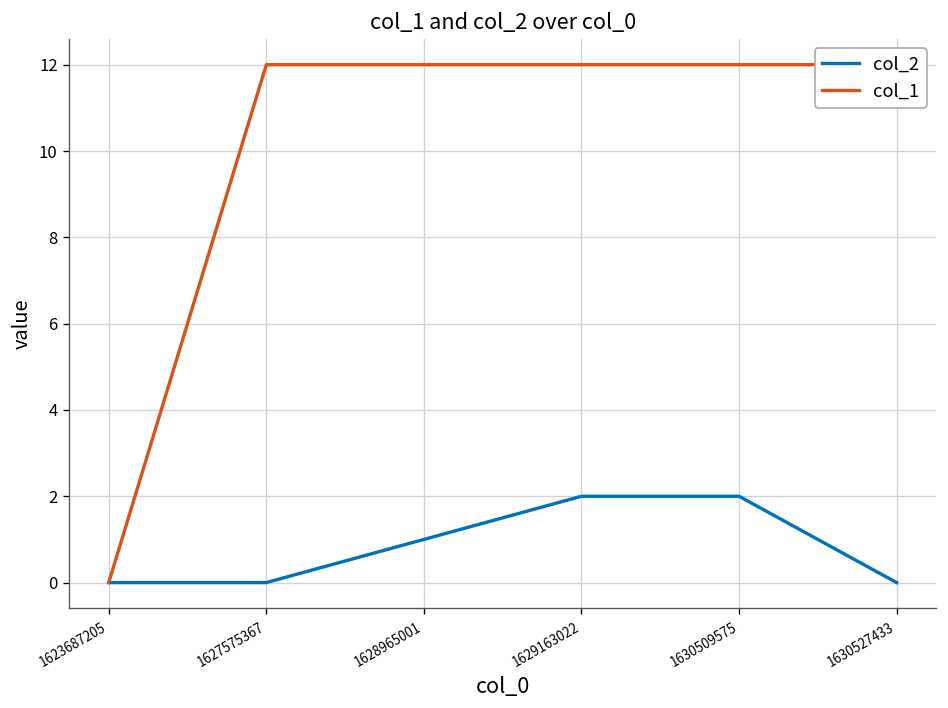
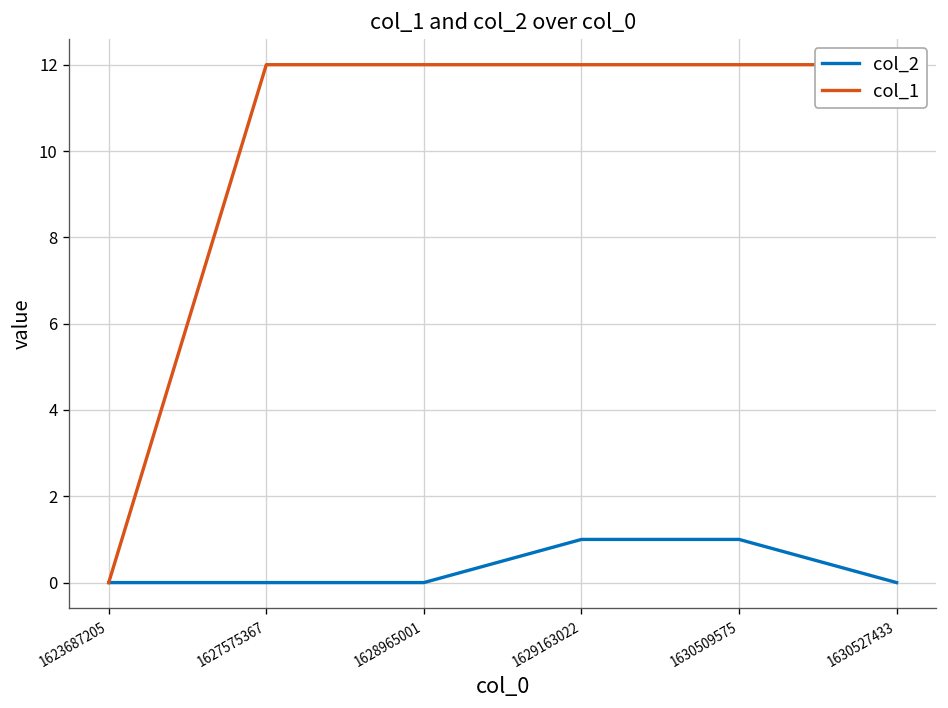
col_2, 1628965001: 1 -> 0
col_2, 1629163022: 2 -> 1
col_2, 1630509575: 2 -> 1
